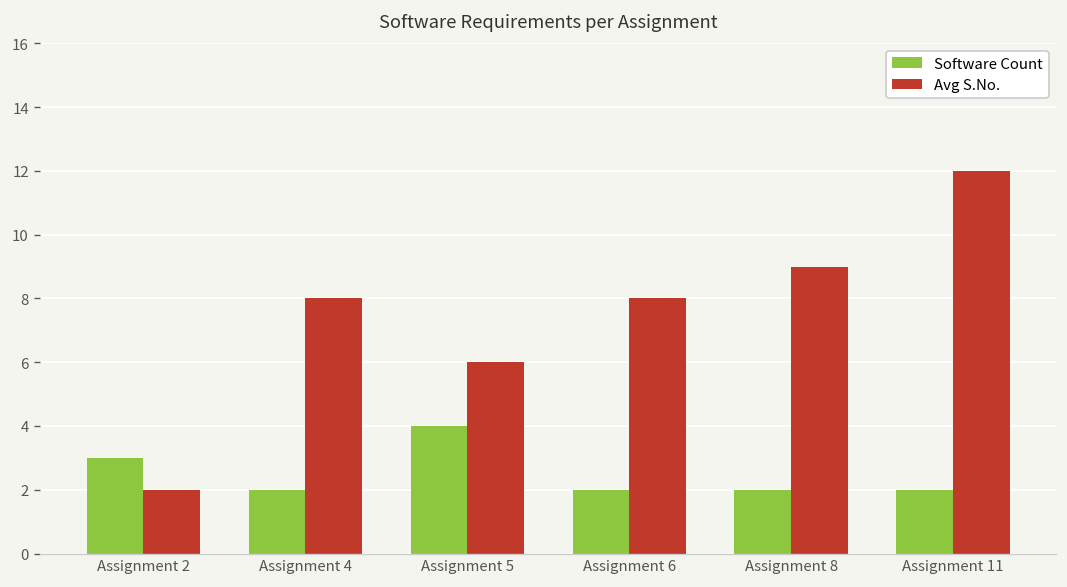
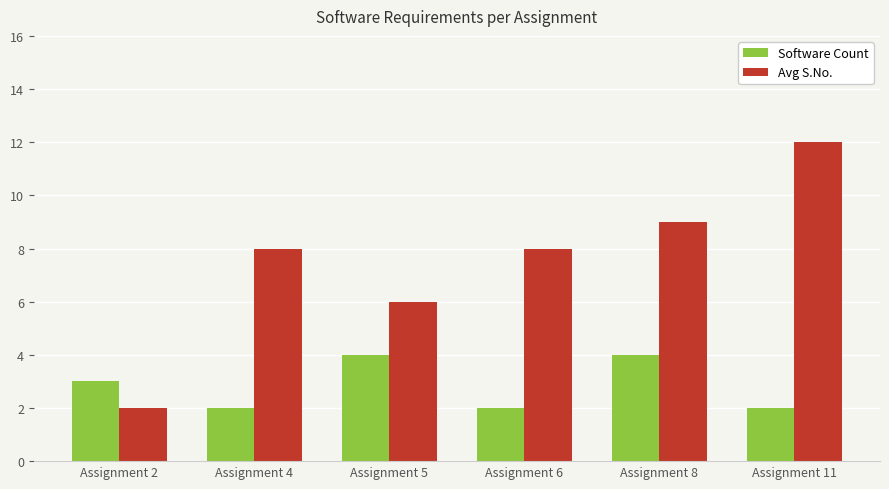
Software Count, Assignment 8: 2 -> 4
